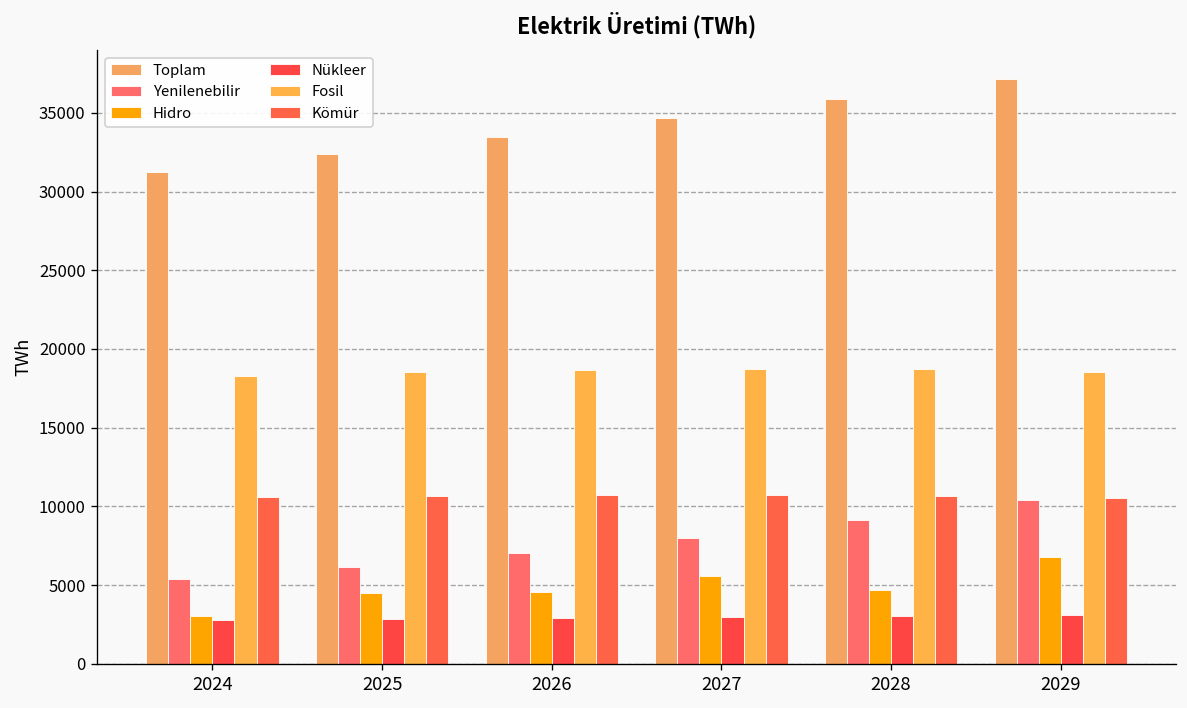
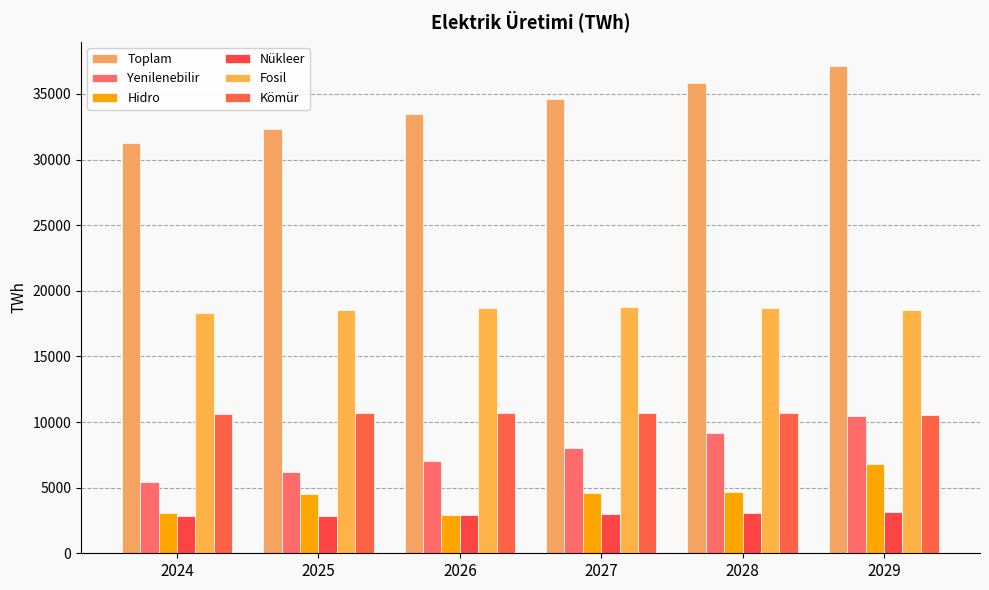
Hidro, 2026: 4600 -> 2900
Hidro, 2027: 5600 -> 4600
